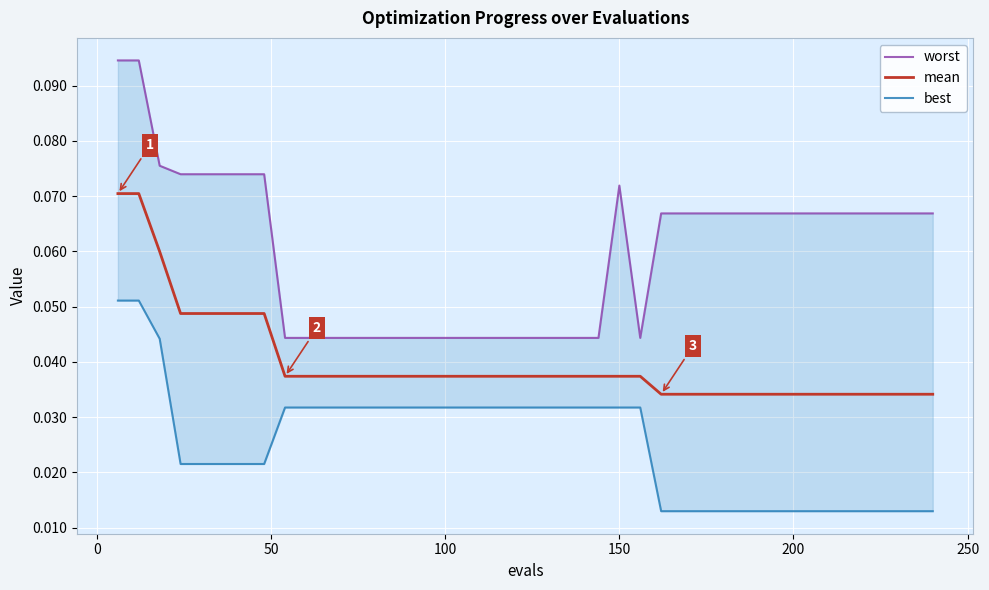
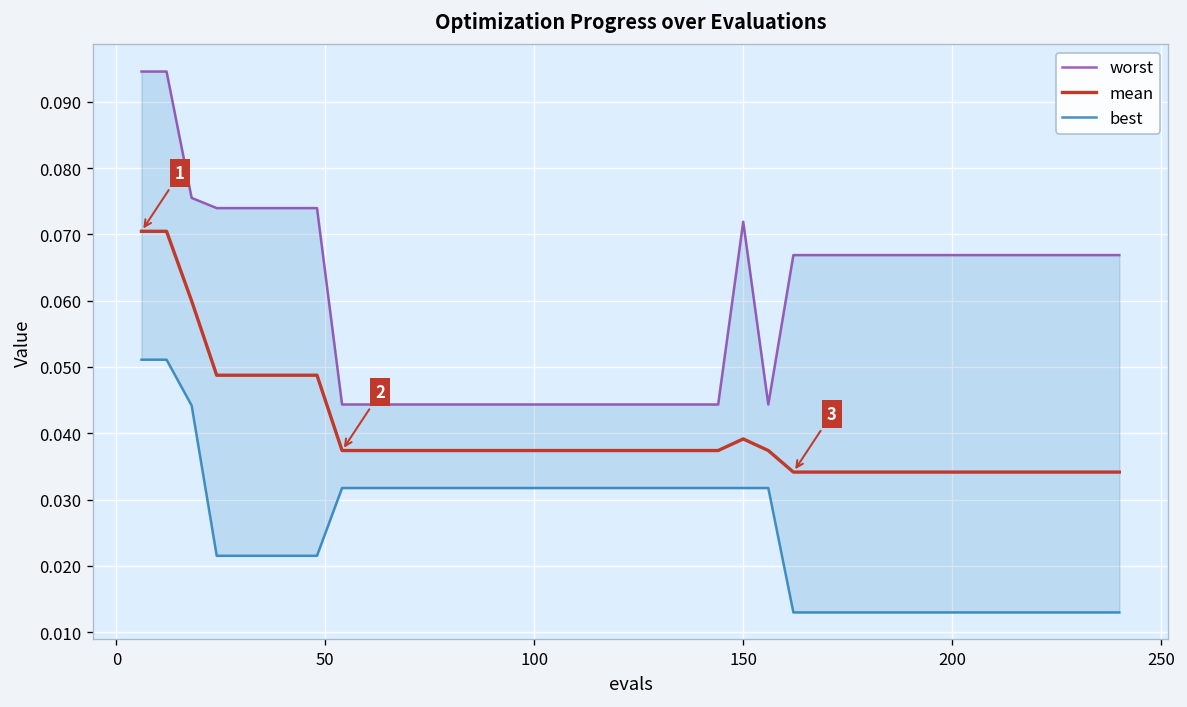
mean, 150: 0.037 -> 0.039
